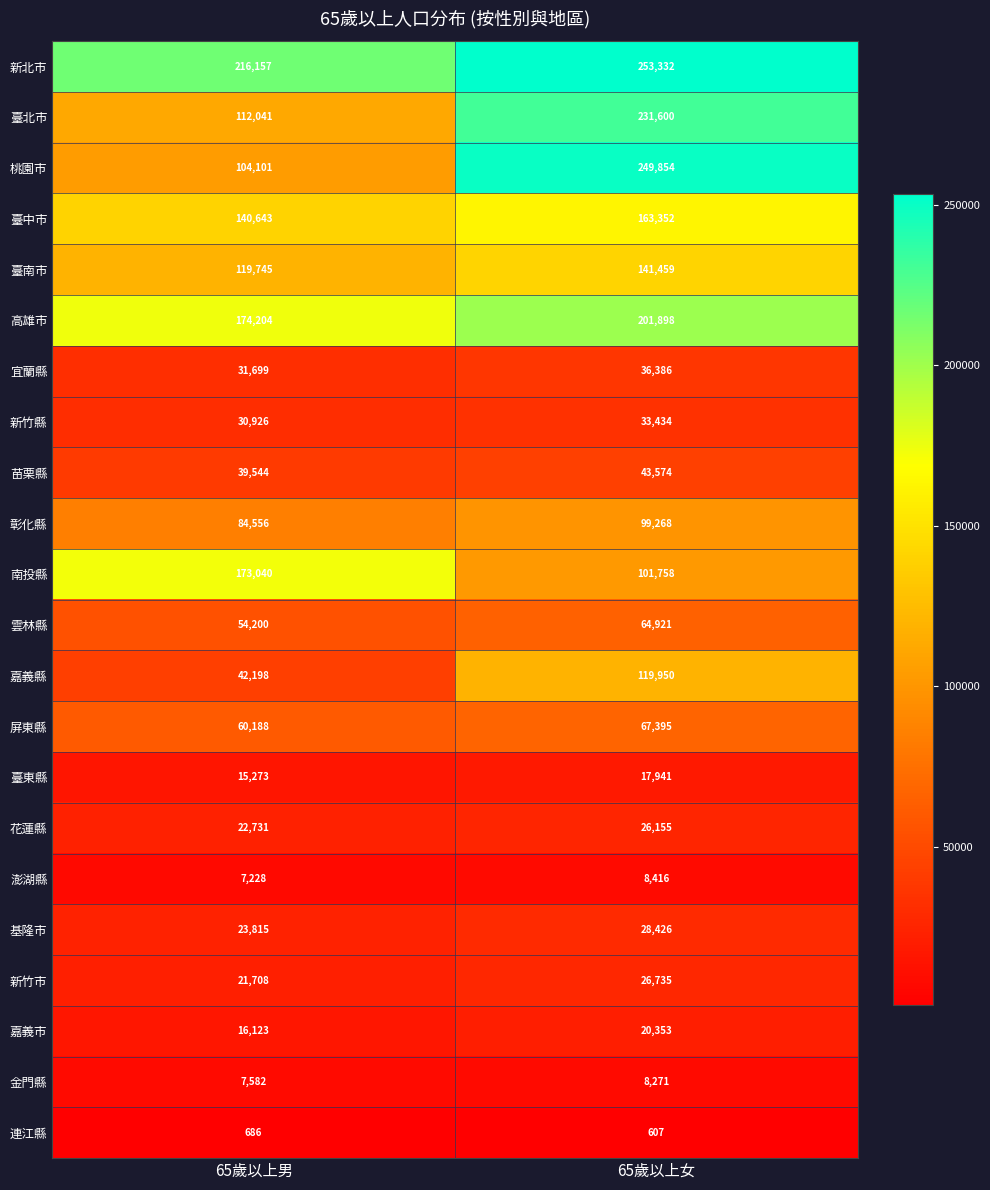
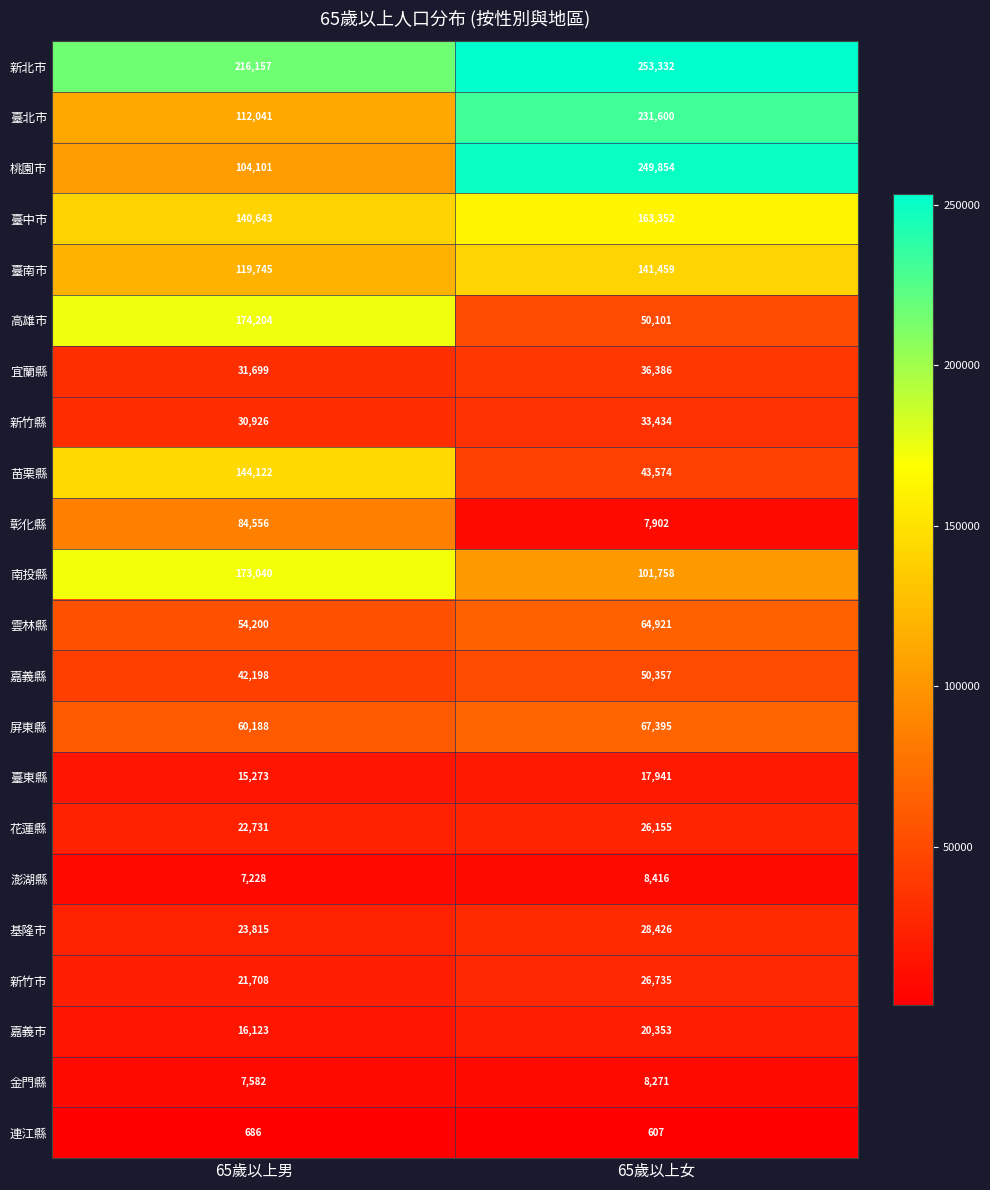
高雄市, 65歲以上女: 201,898 -> 50,101
苗栗縣, 65歲以上男: 39,544 -> 144,122
彰化縣, 65歲以上女: 99,268 -> 7,902
嘉義縣, 65歲以上女: 119,950 -> 50,357
